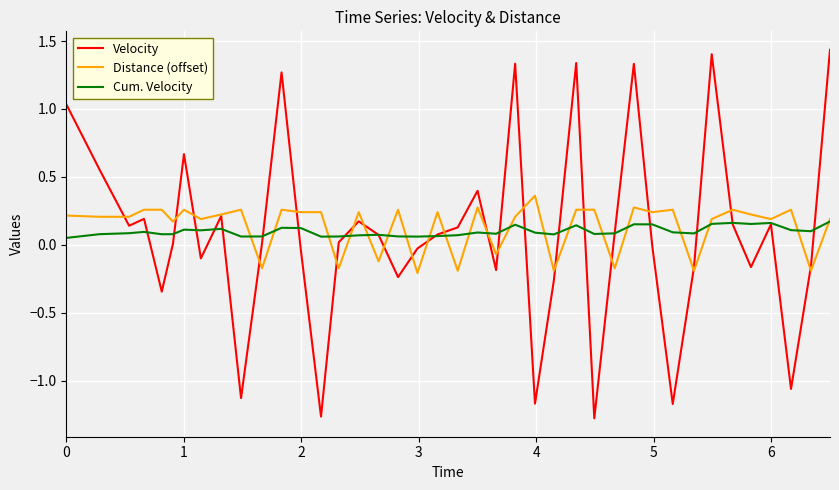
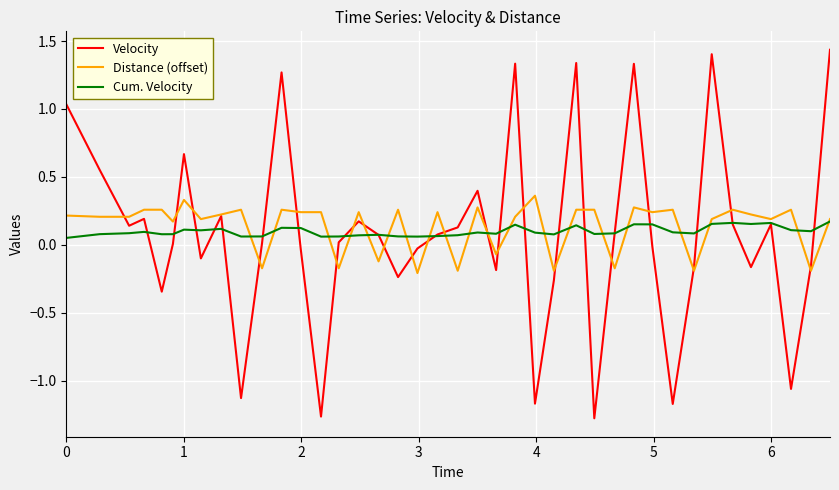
Distance (offset), 1: 0.26 -> 0.33
